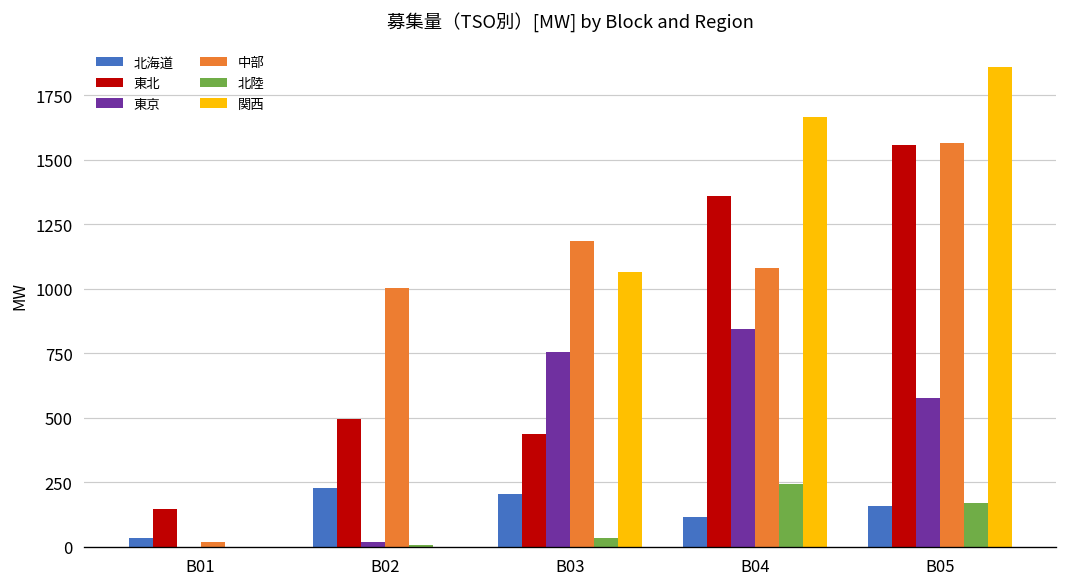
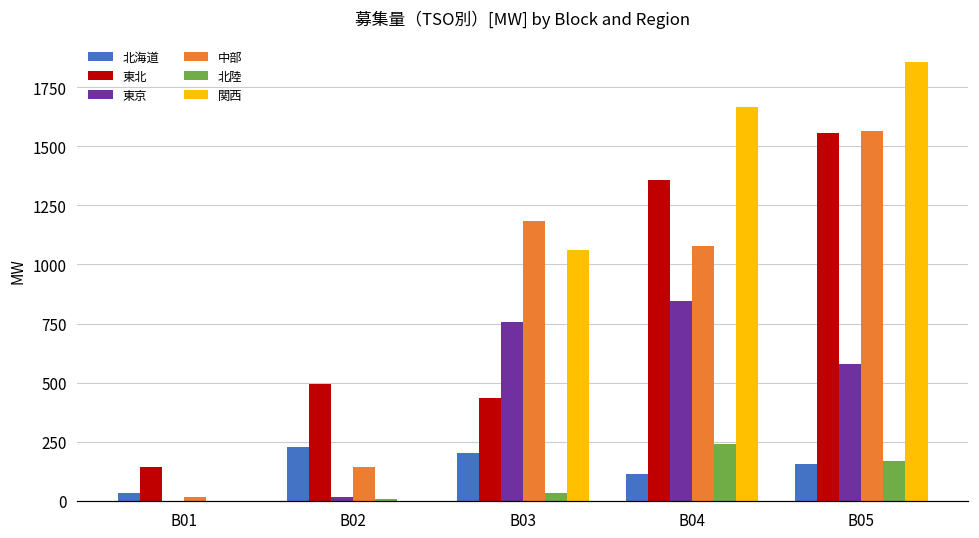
中部, B02: 1000 -> 140
